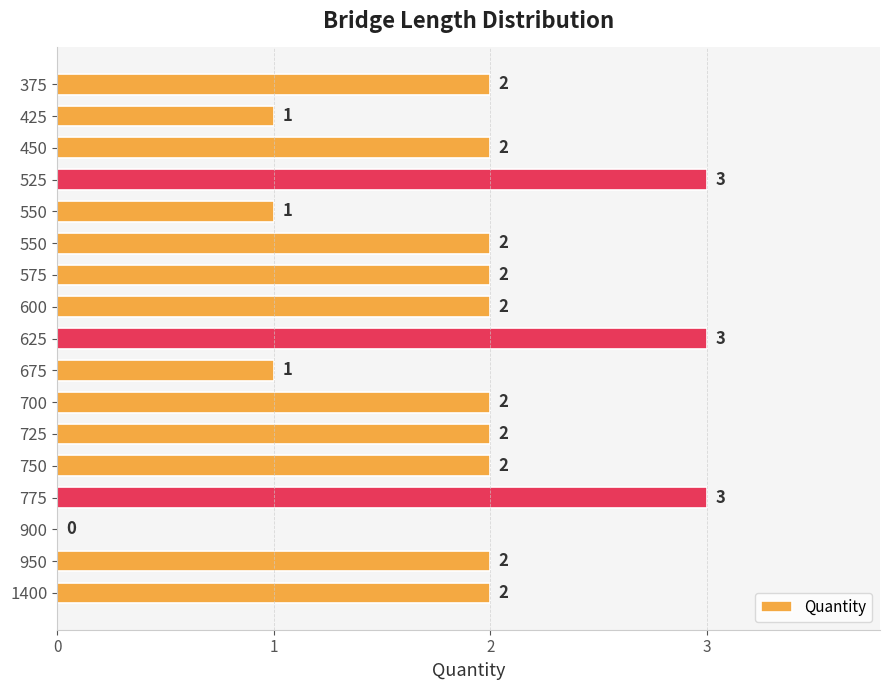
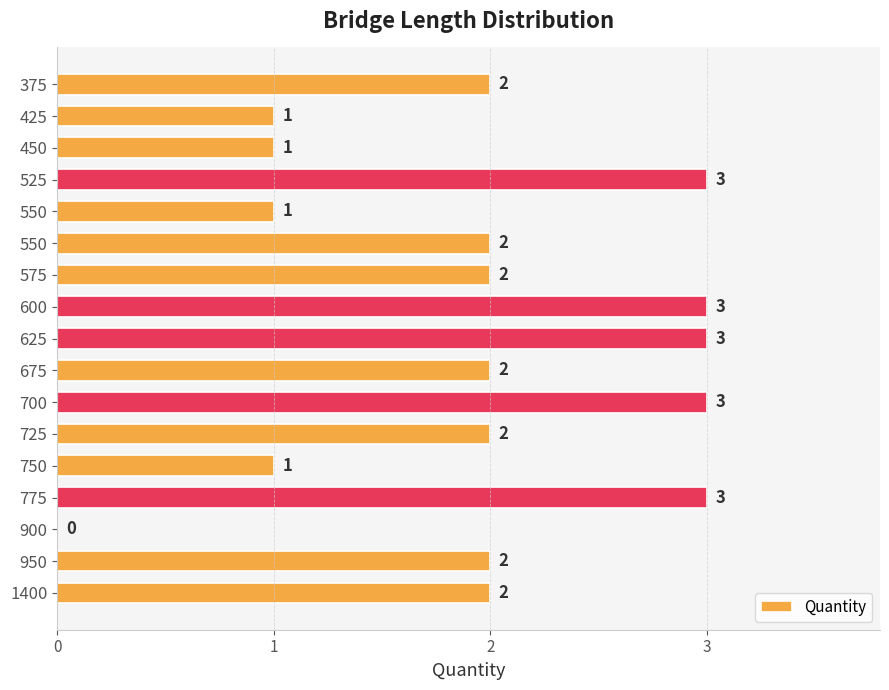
450: 2 -> 1
600: 2 -> 3
675: 1 -> 2
700: 2 -> 3
750: 2 -> 1
